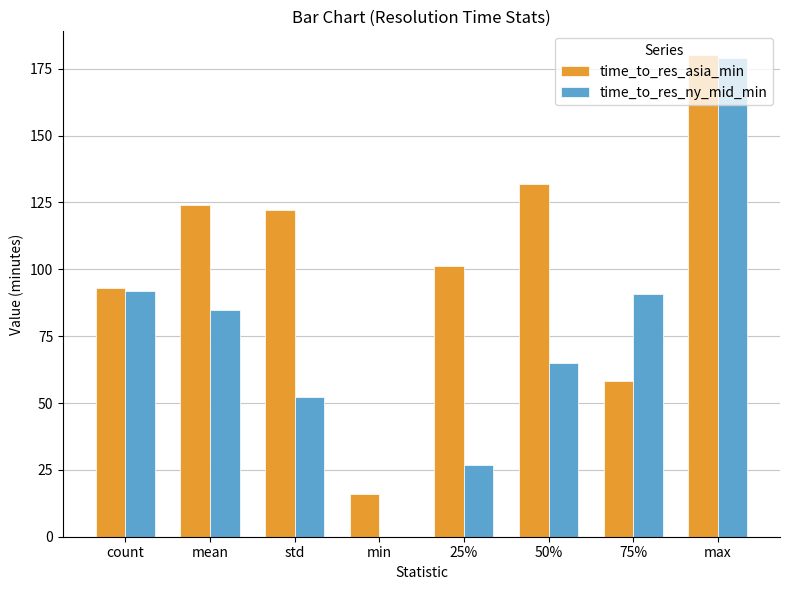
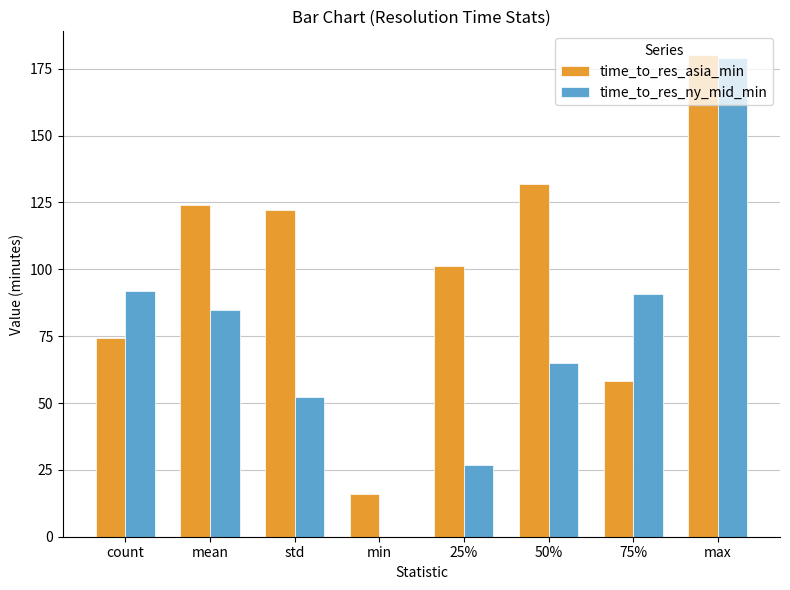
time_to_res_asia_min, count: 93 -> 74
